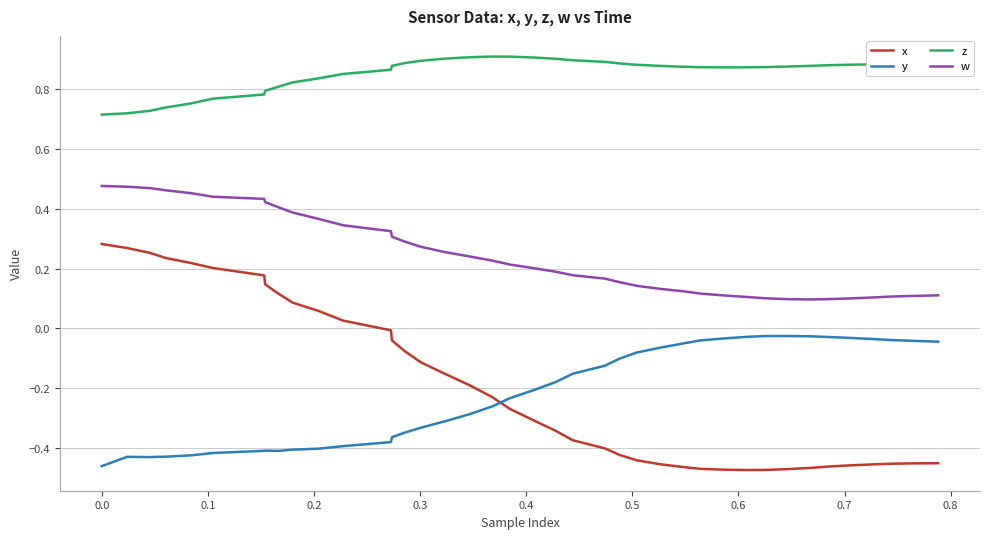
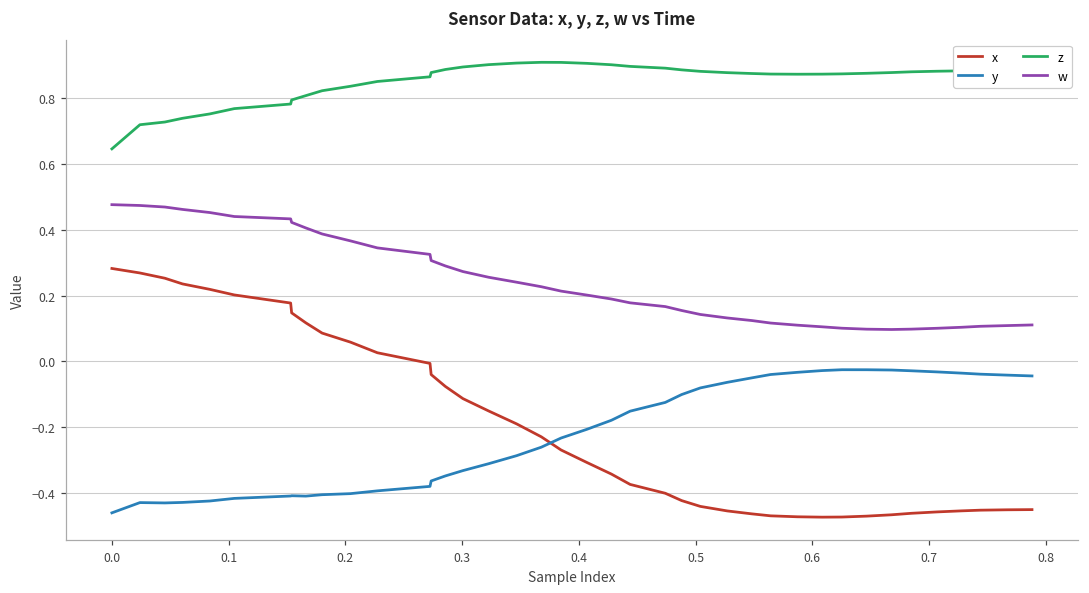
z, 0.0: 0.72 -> 0.65
